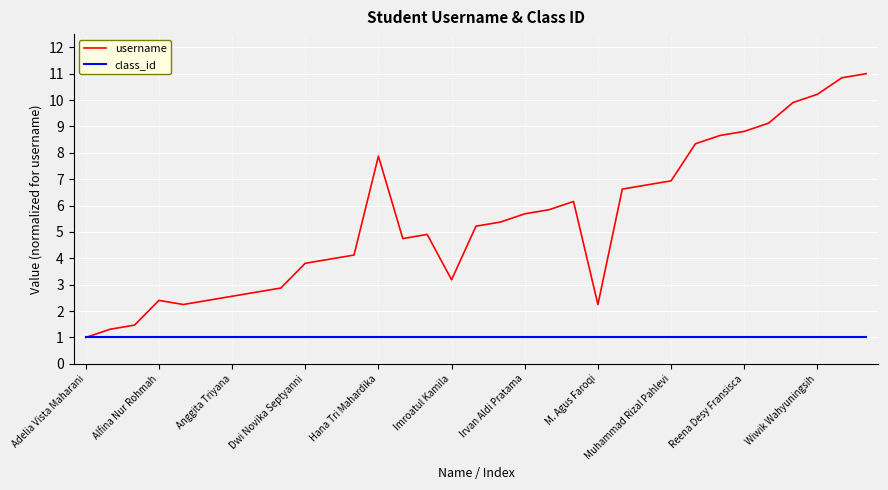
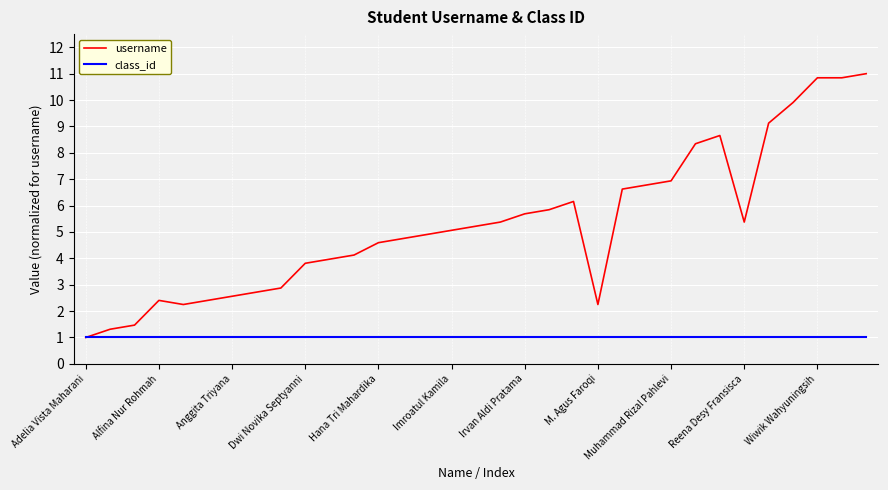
username, Hana Tri Mahardika: 7.9 -> 4.6
username, Imroatul Kamila: 3.2 -> 5.1
username, Reena Desy Fransisca: 8.8 -> 5.4
username, Wiwik Wahyuningsih: 10.2 -> 10.8
